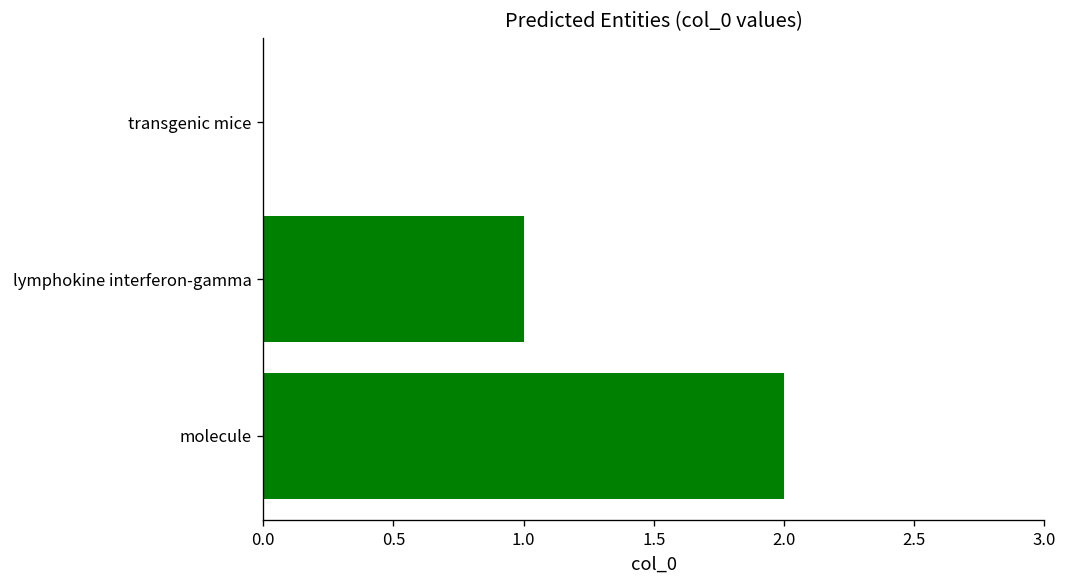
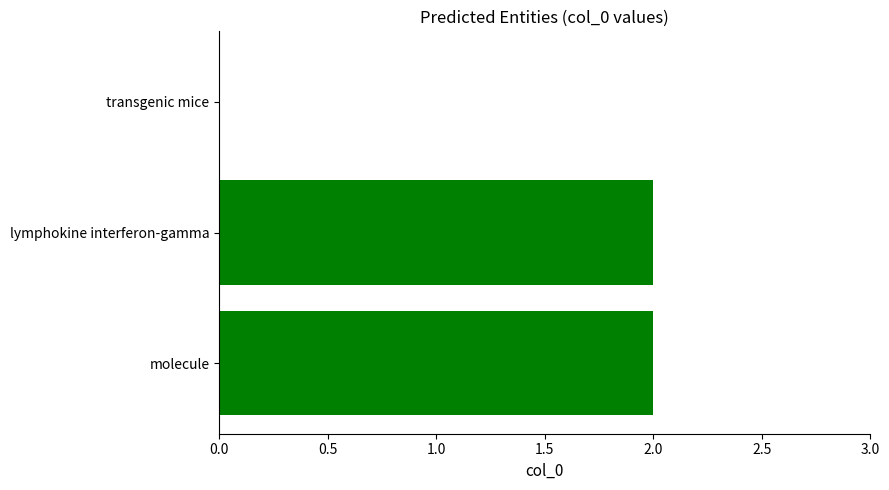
lymphokine interferon-gamma: 1 -> 2
